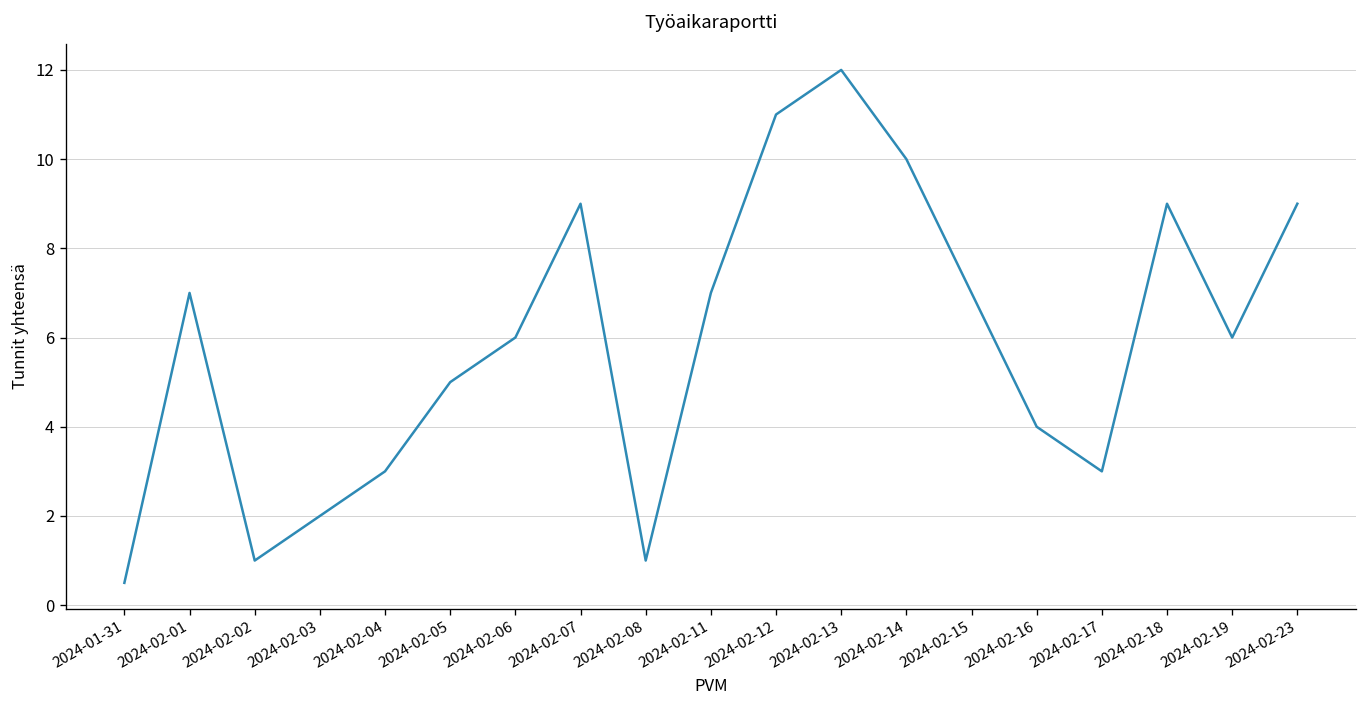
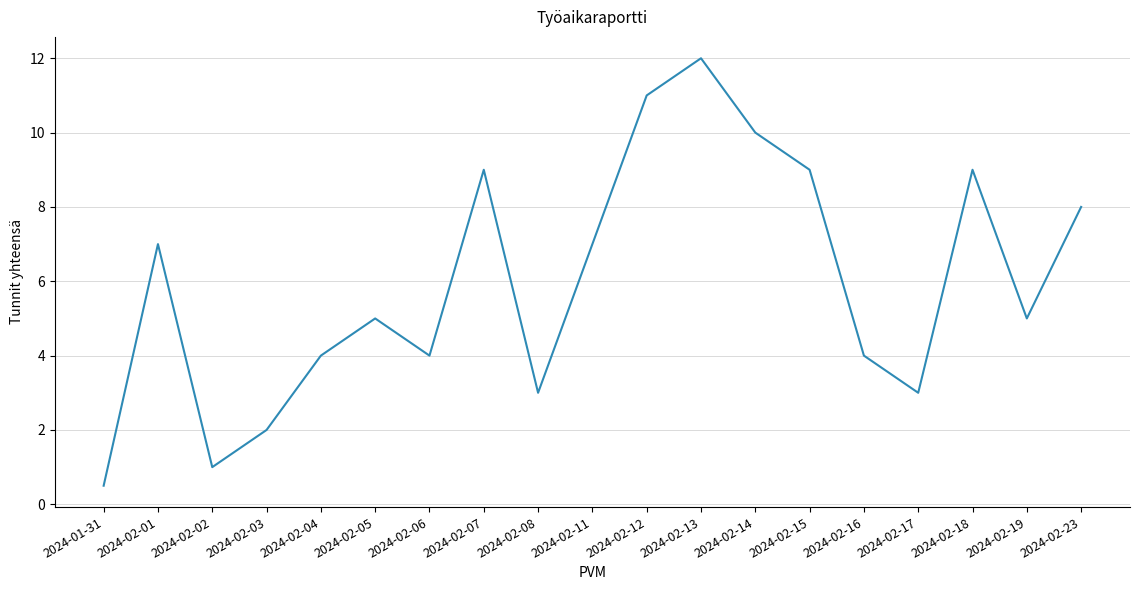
2024-02-04: 3 -> 4
2024-02-06: 6 -> 4
2024-02-08: 1 -> 3
2024-02-15: 7 -> 9
2024-02-19: 6 -> 5
2024-02-23: 9 -> 8
